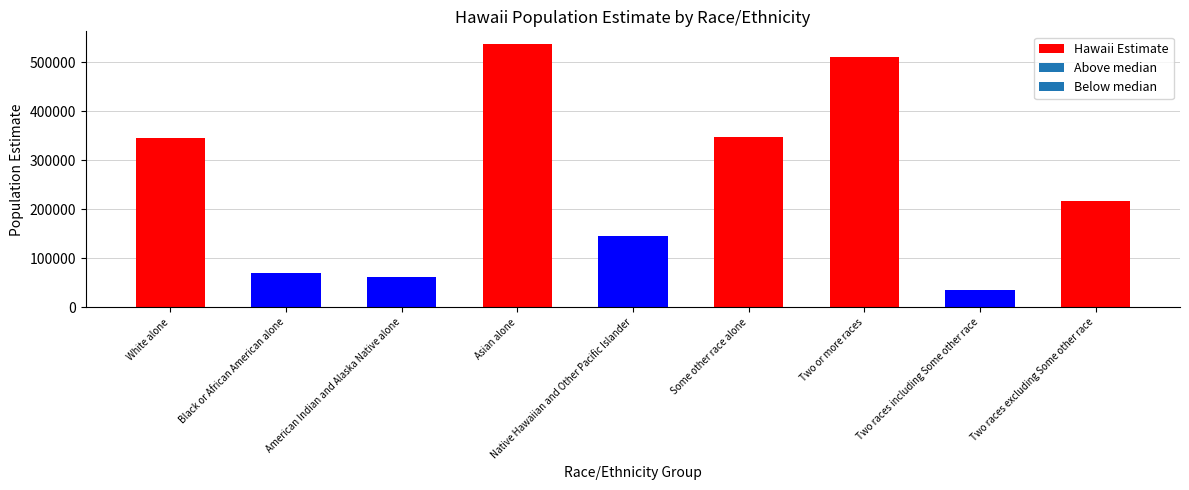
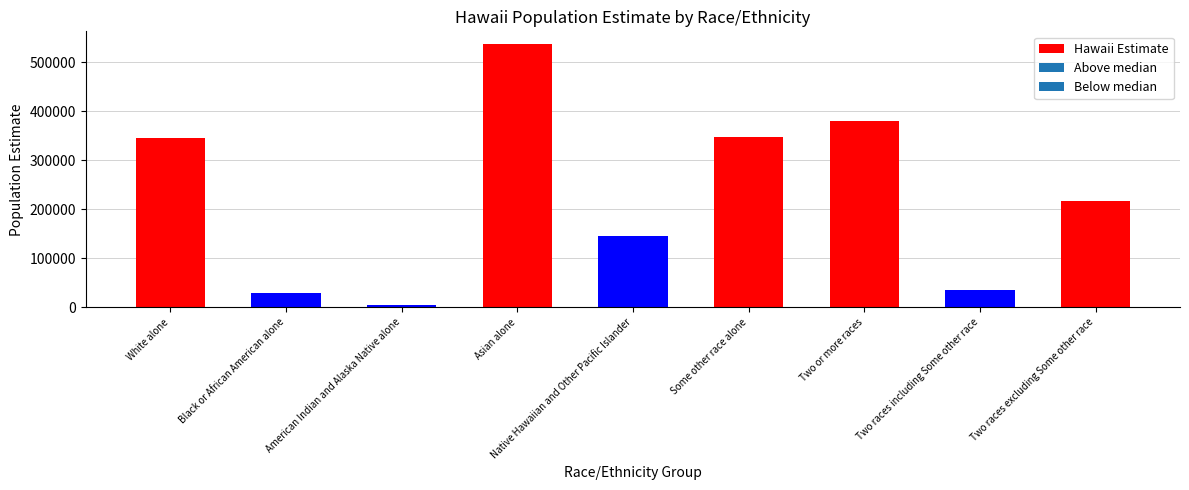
Black or African American alone: 70000 -> 30000
American Indian and Alaska Native alone: 60000 -> 0
Two or more races: 510000 -> 380000
